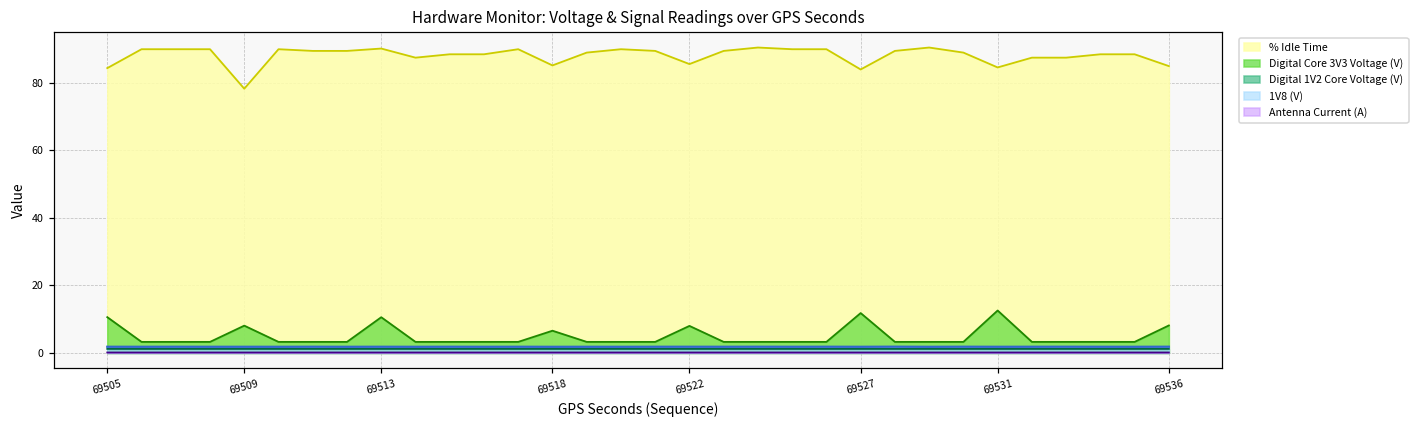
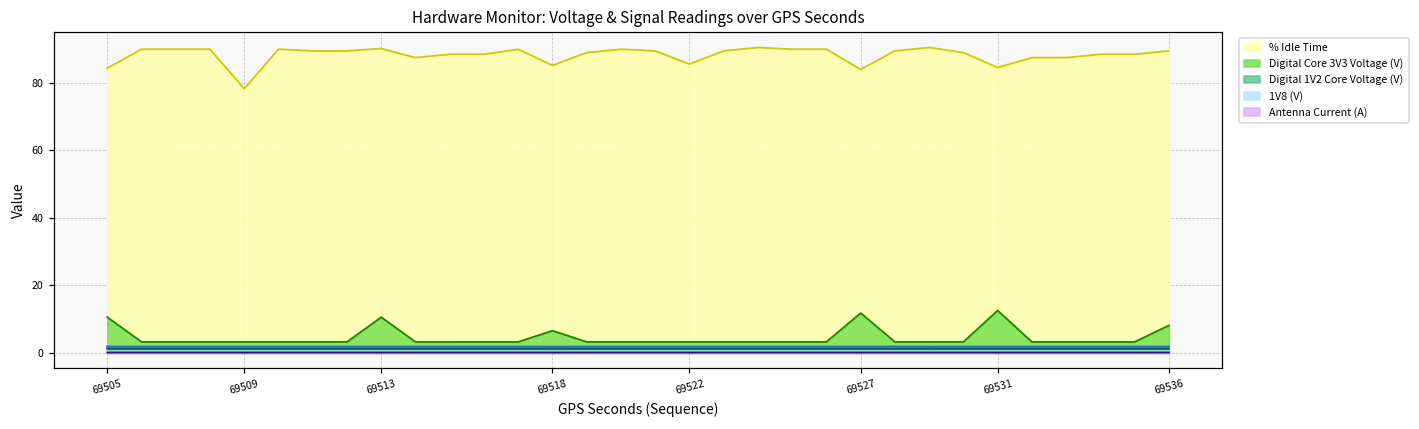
Digital Core 3V3 Voltage (V), 69509: 8 -> 3
Digital Core 3V3 Voltage (V), 69522: 8 -> 3
% Idle Time, 69536: 85 -> 90
